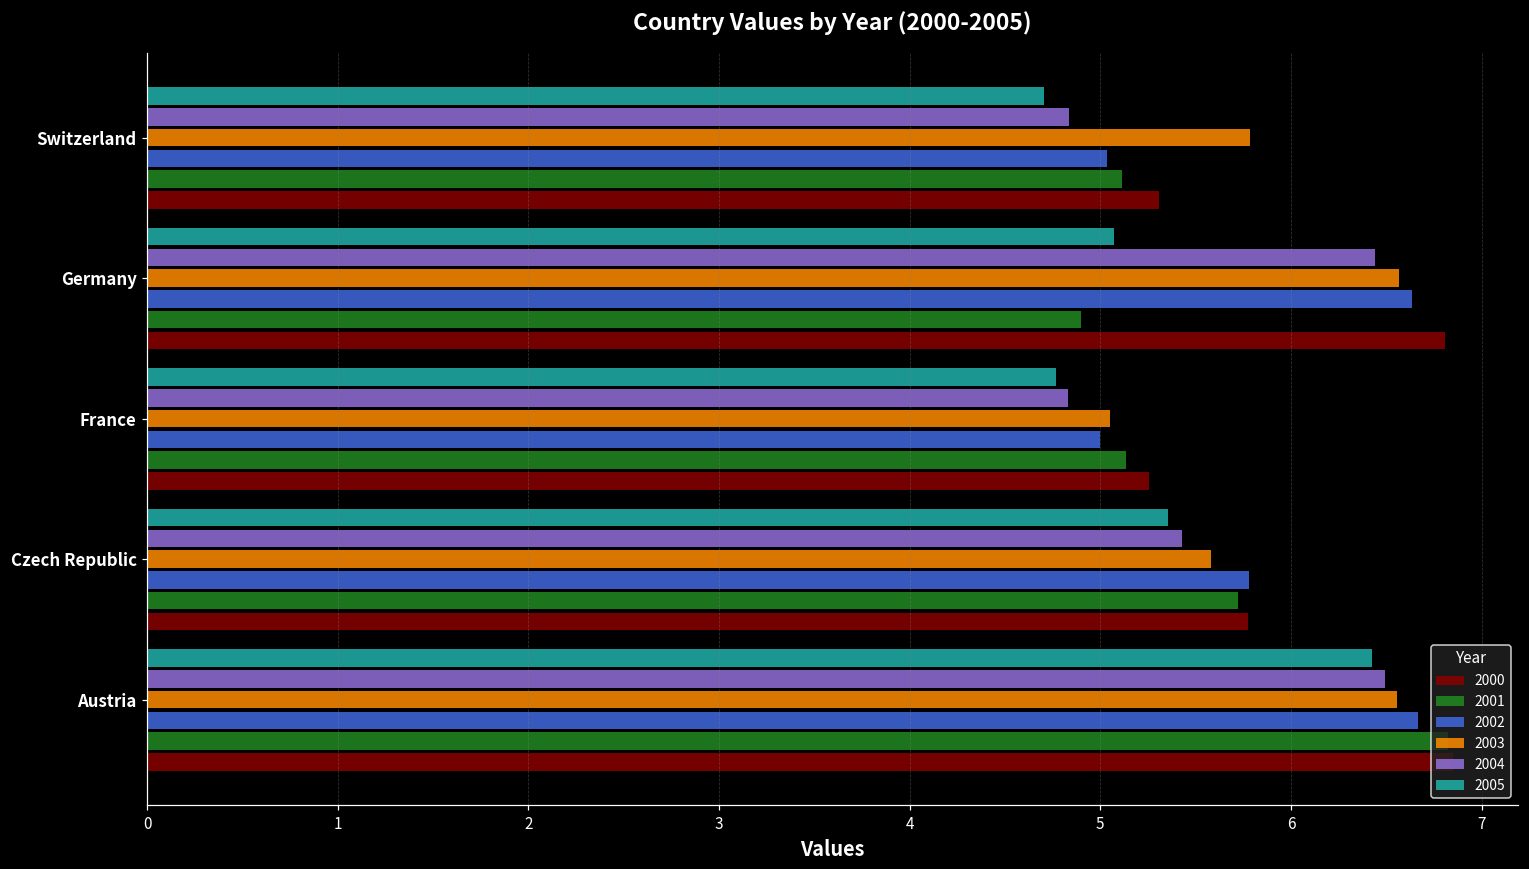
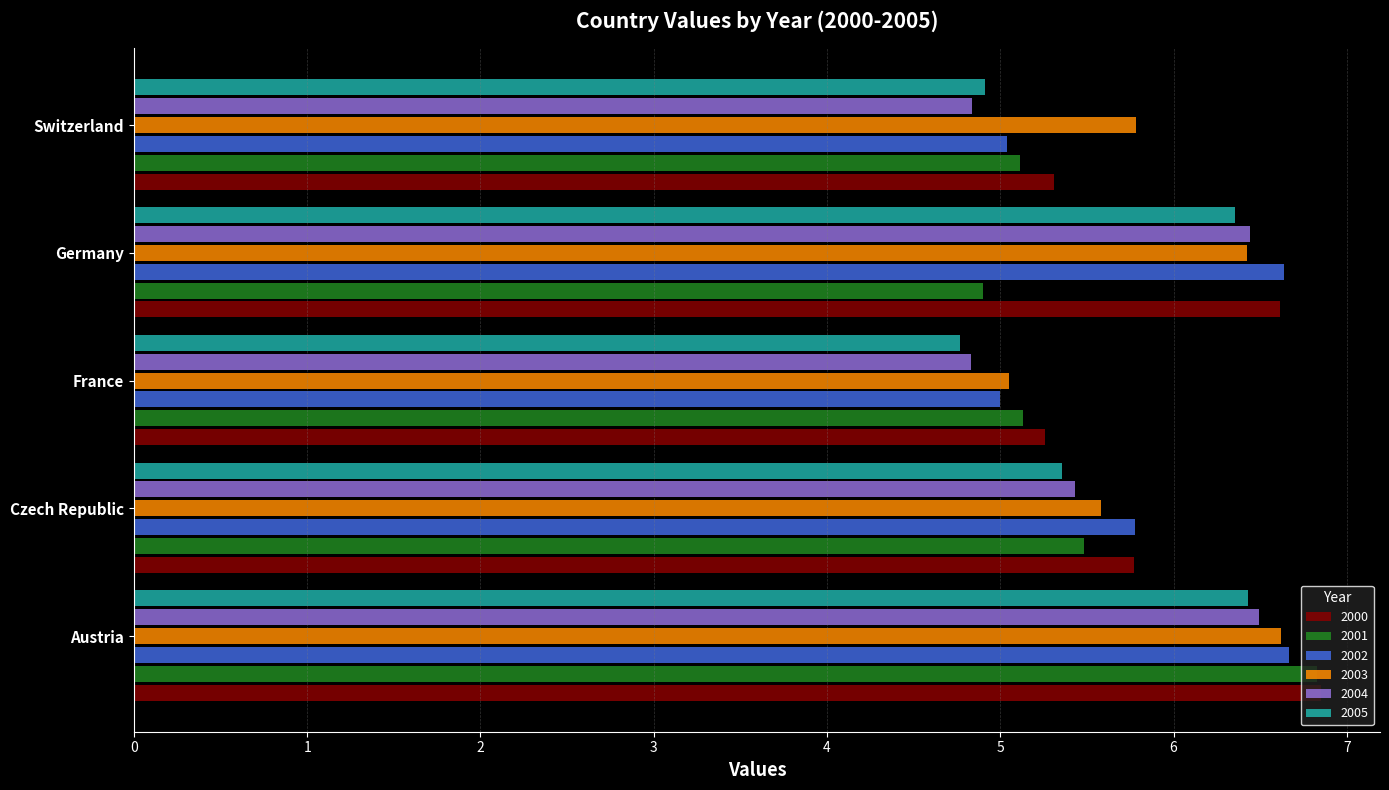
2005, Switzerland: 4.71 -> 4.91
2005, Germany: 5.07 -> 6.35
2003, Germany: 6.57 -> 6.42
2000, Germany: 6.81 -> 6.62
2001, Czech Republic: 5.72 -> 5.49
2003, Austria: 6.56 -> 6.62
